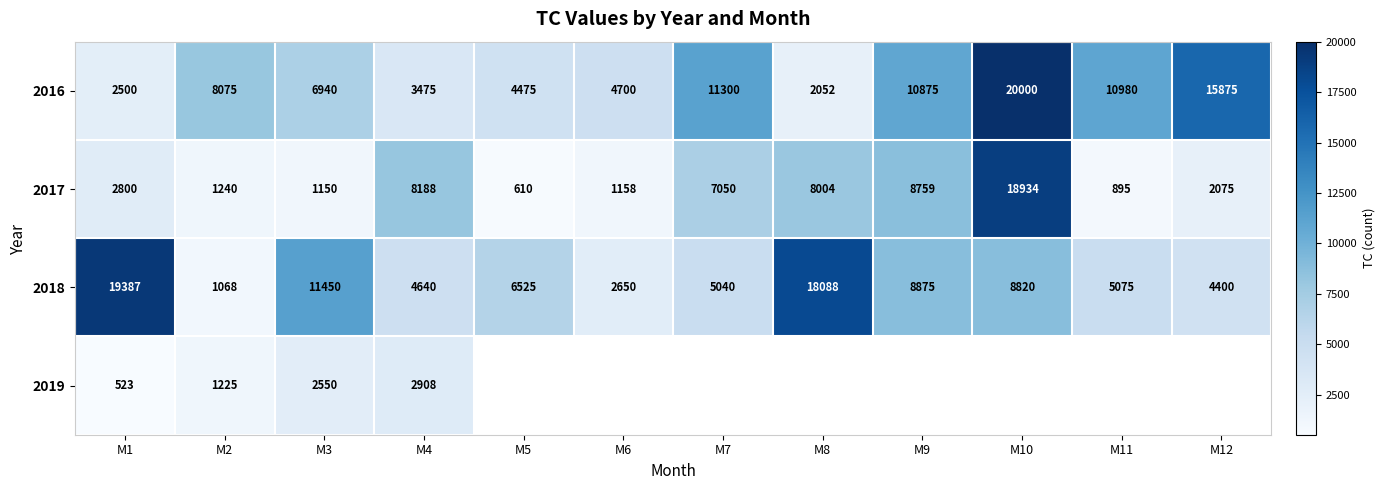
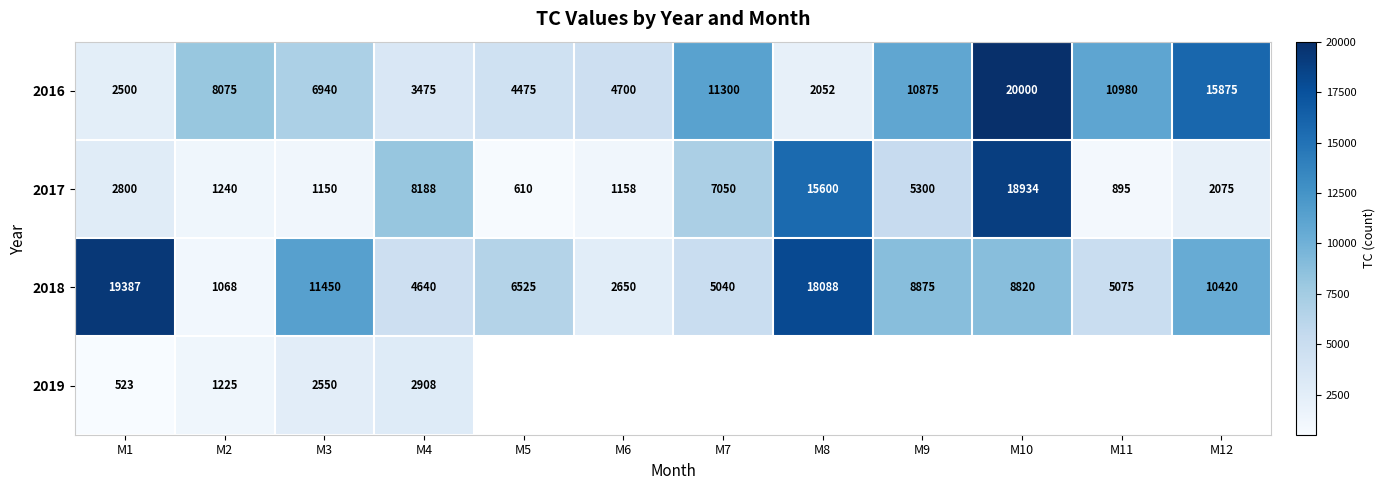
2017, M8: 8004 -> 15600
2017, M9: 8759 -> 5300
2018, M12: 4400 -> 10420
